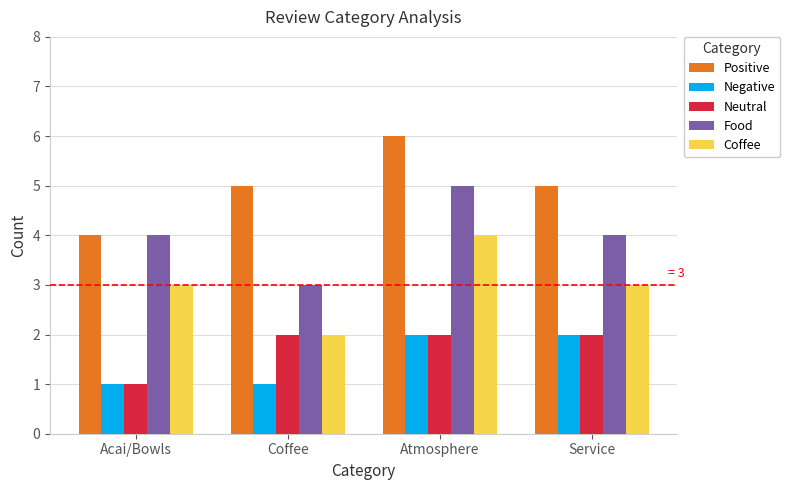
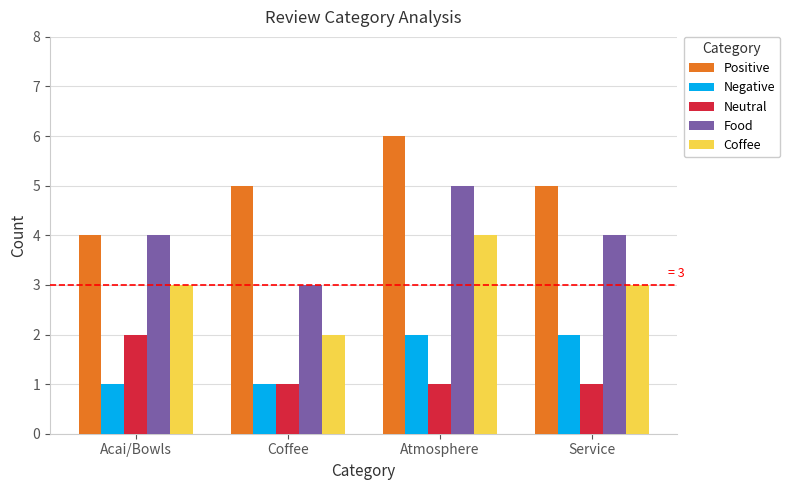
Neutral, Acai/Bowls: 1 -> 2
Neutral, Coffee: 2 -> 1
Neutral, Atmosphere: 2 -> 1
Neutral, Service: 2 -> 1
